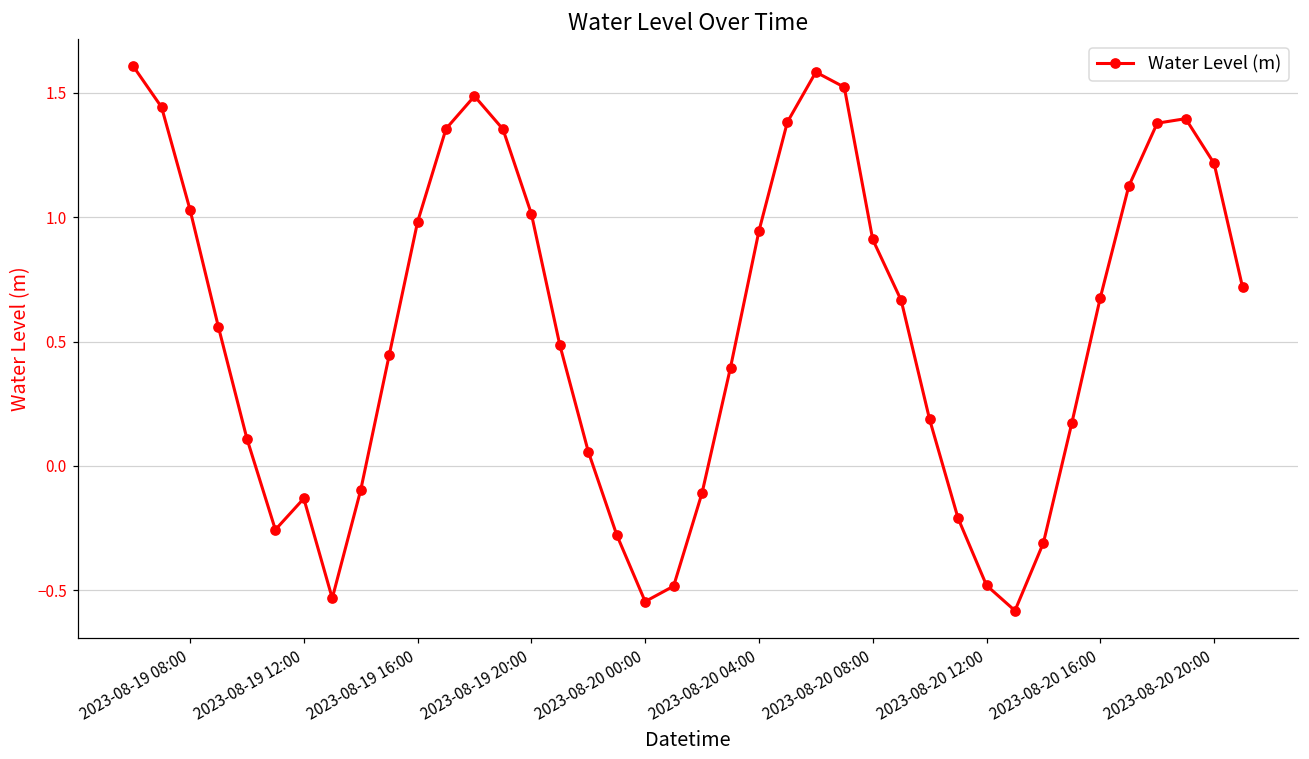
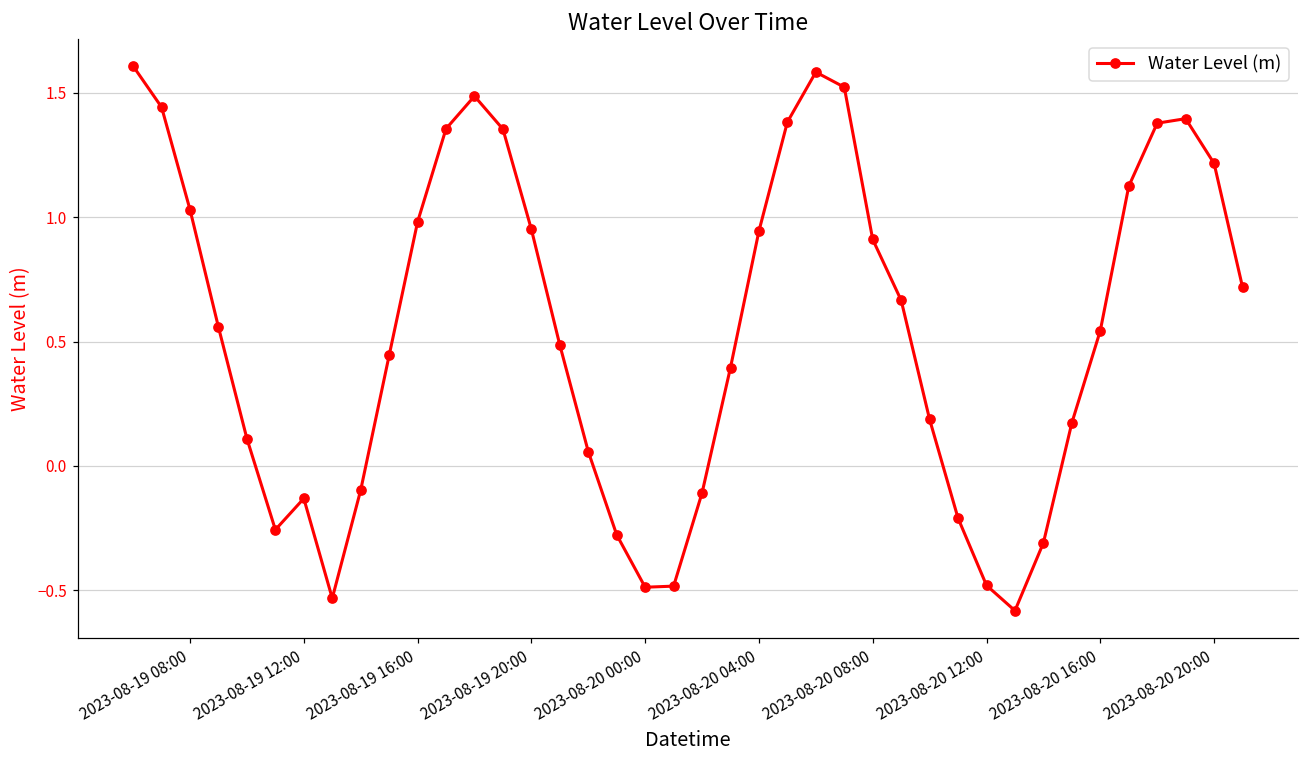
2023-08-19 20:00: 1.01 -> 0.95
2023-08-20 00:00: -0.55 -> -0.49
2023-08-20 16:00: 0.68 -> 0.54
